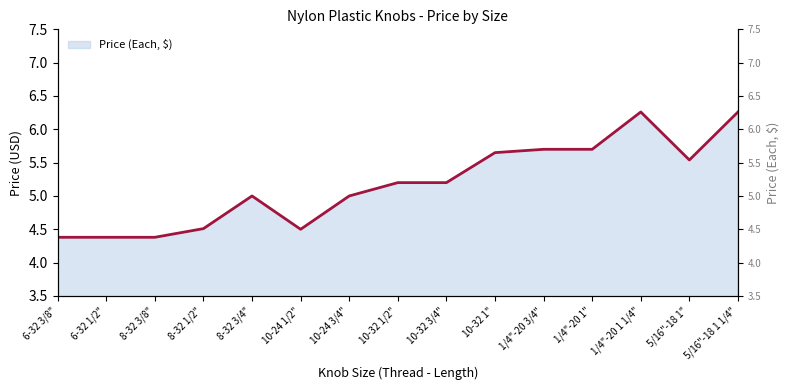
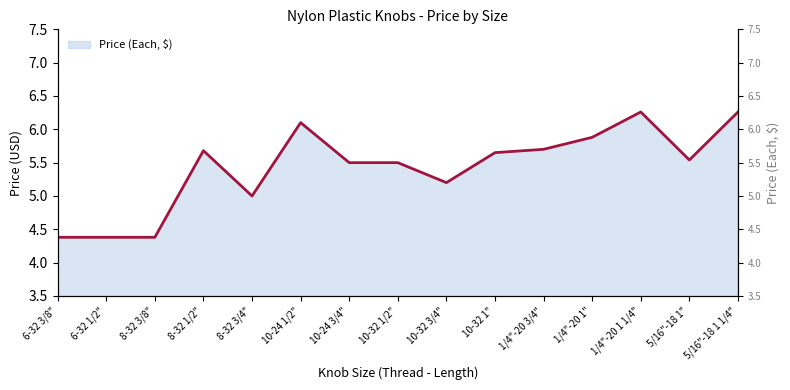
8-32 1/2": 4.5 -> 5.7
10-24 1/2": 4.5 -> 6.1
10-24 3/4": 5.0 -> 5.5
10-32 1/2": 5.2 -> 5.5
1/4"-20 1": 5.7 -> 5.9
